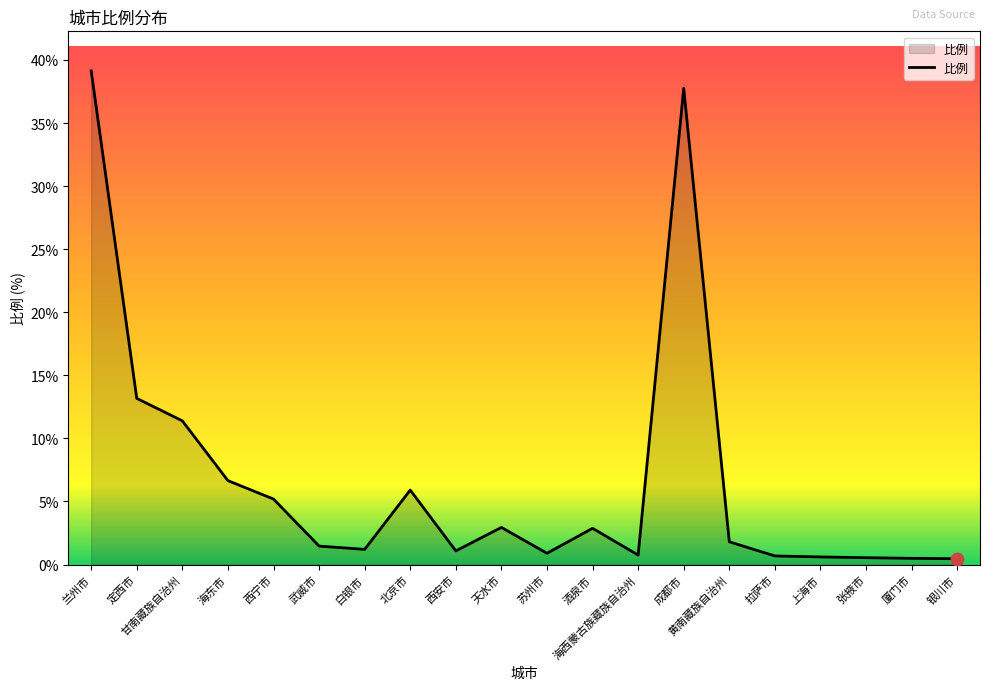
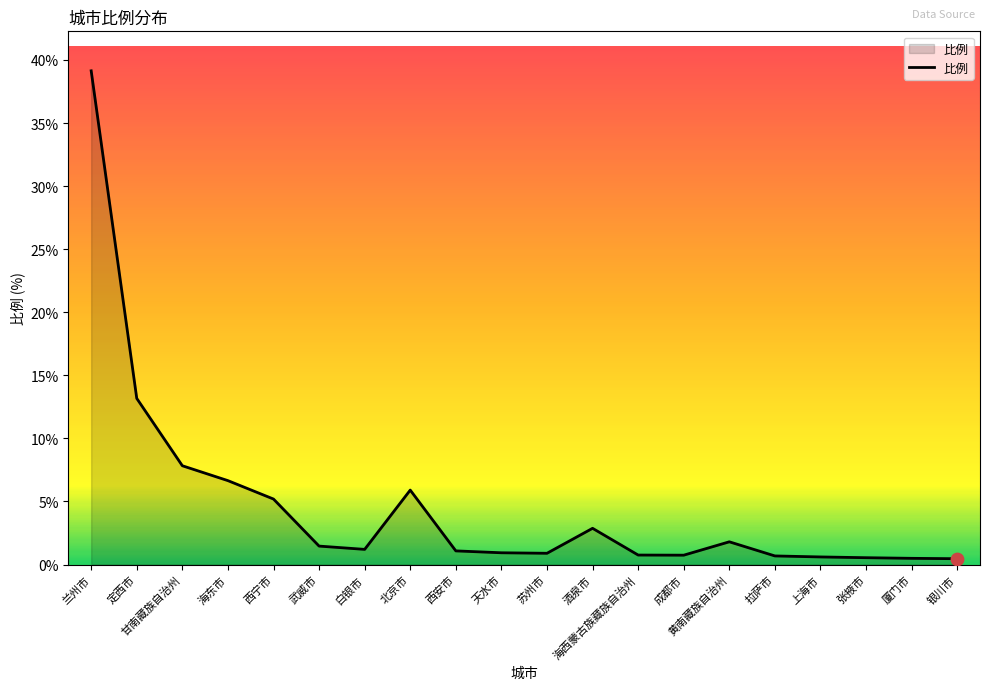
比例, 甘南藏族自治州: 11.4% -> 7.8%
比例, 天水市: 2.9% -> 0.9%
比例, 成都市: 37.8% -> 0.7%
